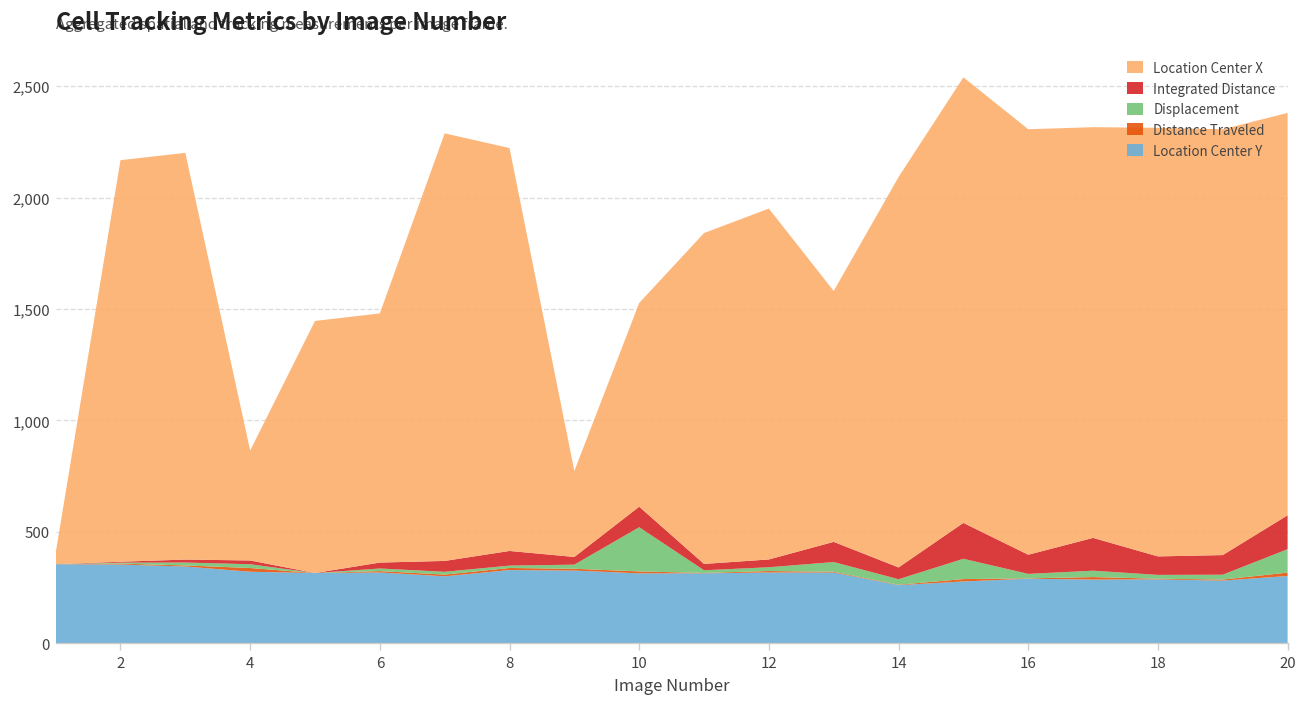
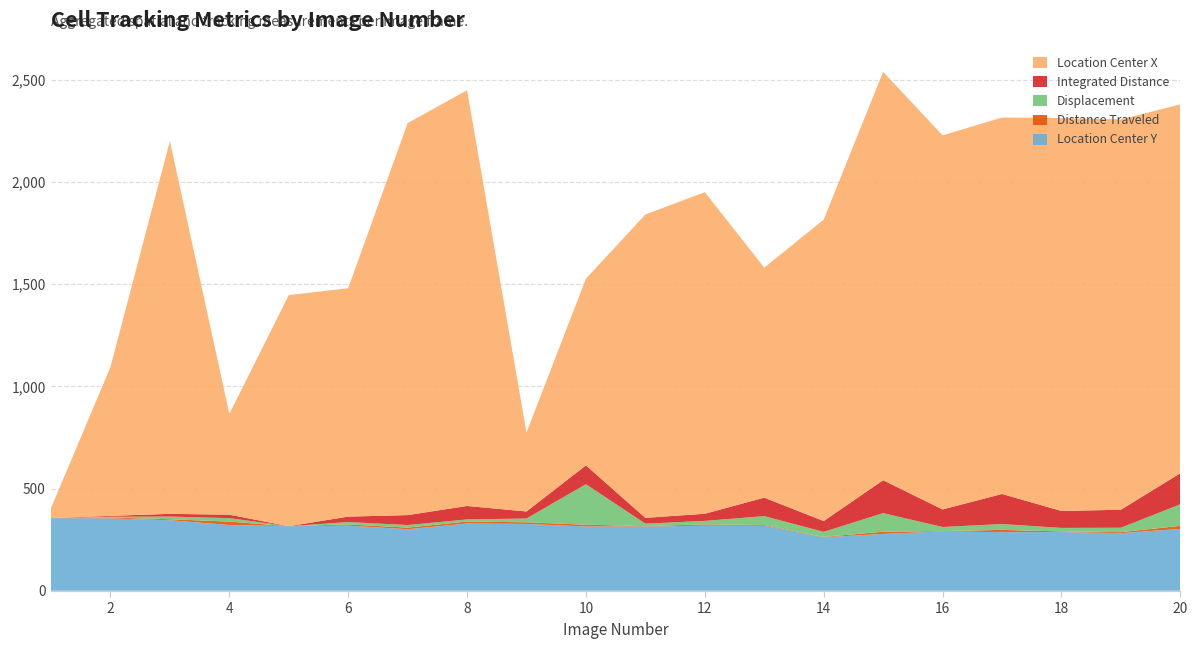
Location Center X, 2: 1,800 -> 730
Location Center X, 8: 1,810 -> 2,030
Location Center X, 14: 1,750 -> 1,470
Location Center X, 16: 1,910 -> 1,830
